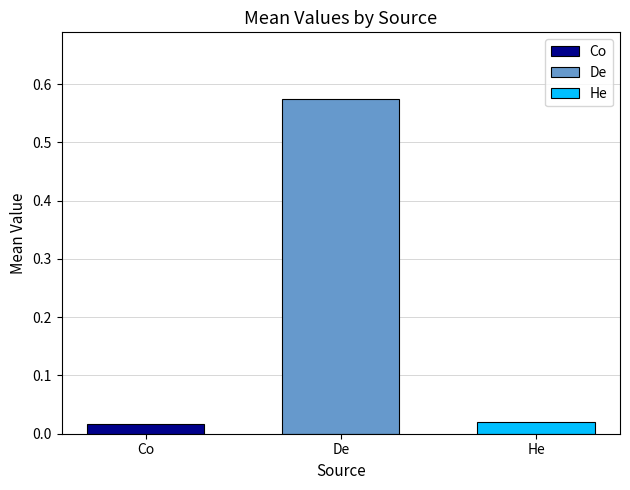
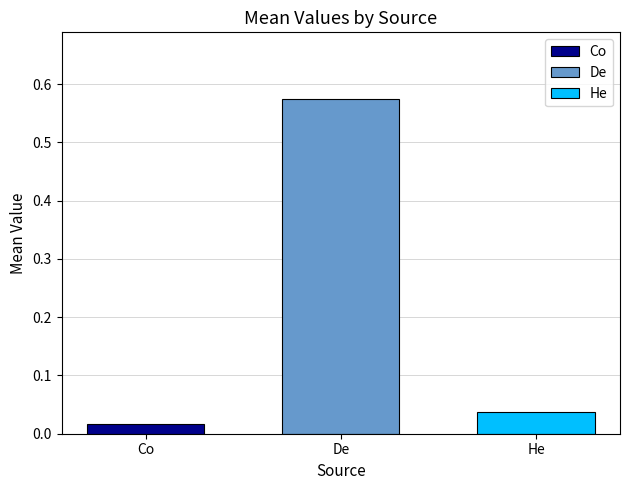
He: 0.02 -> 0.04
